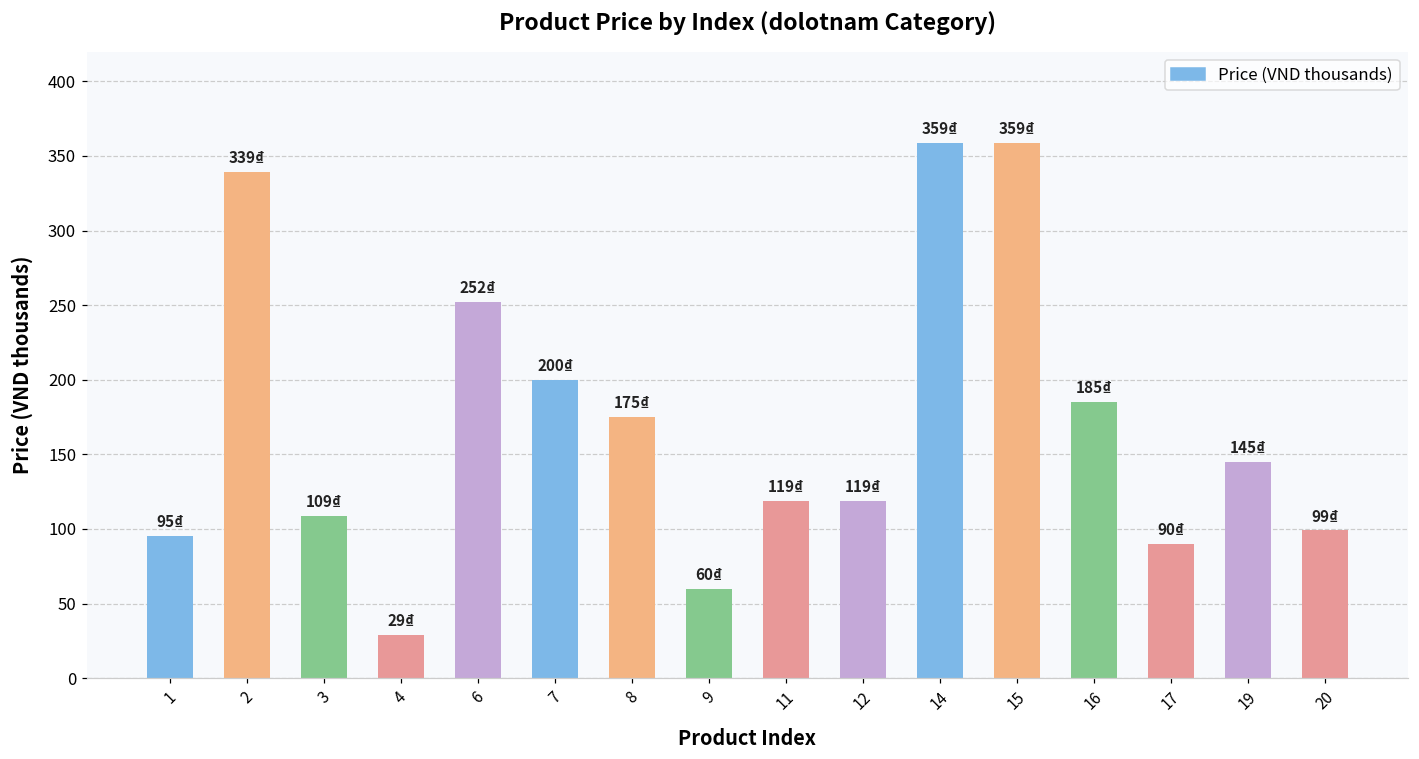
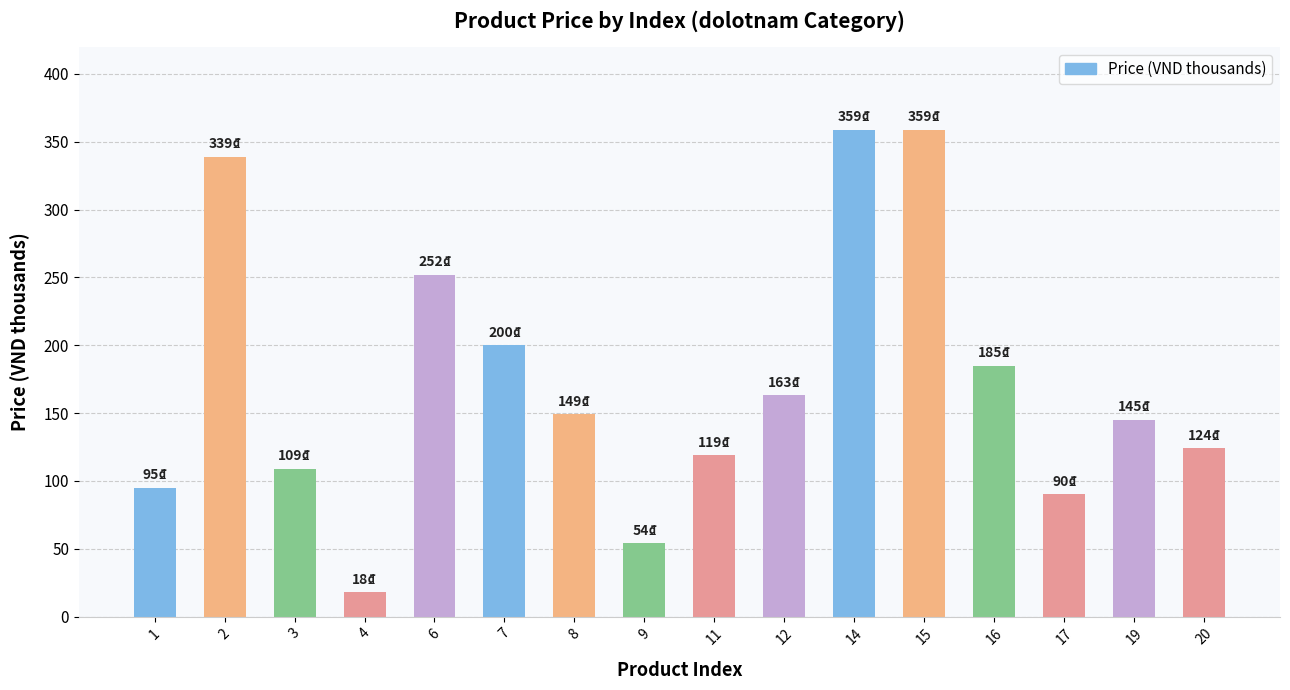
4: 29₫ -> 18₫
8: 175₫ -> 149₫
9: 60₫ -> 54₫
12: 119₫ -> 163₫
20: 99₫ -> 124₫
